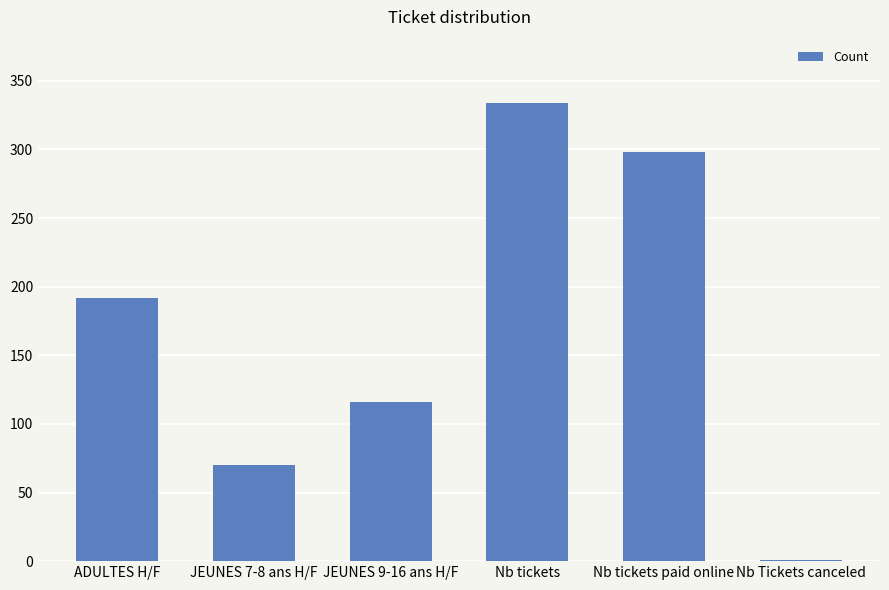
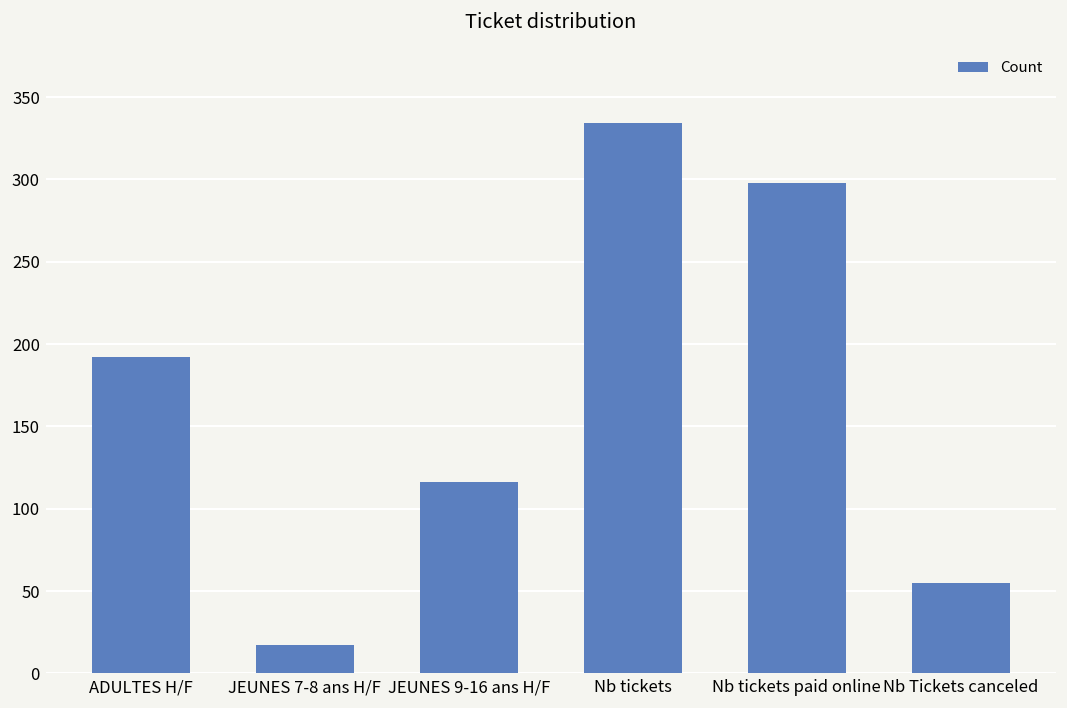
JEUNES 7-8 ans H/F: 70 -> 17
Nb Tickets canceled: 1 -> 55
